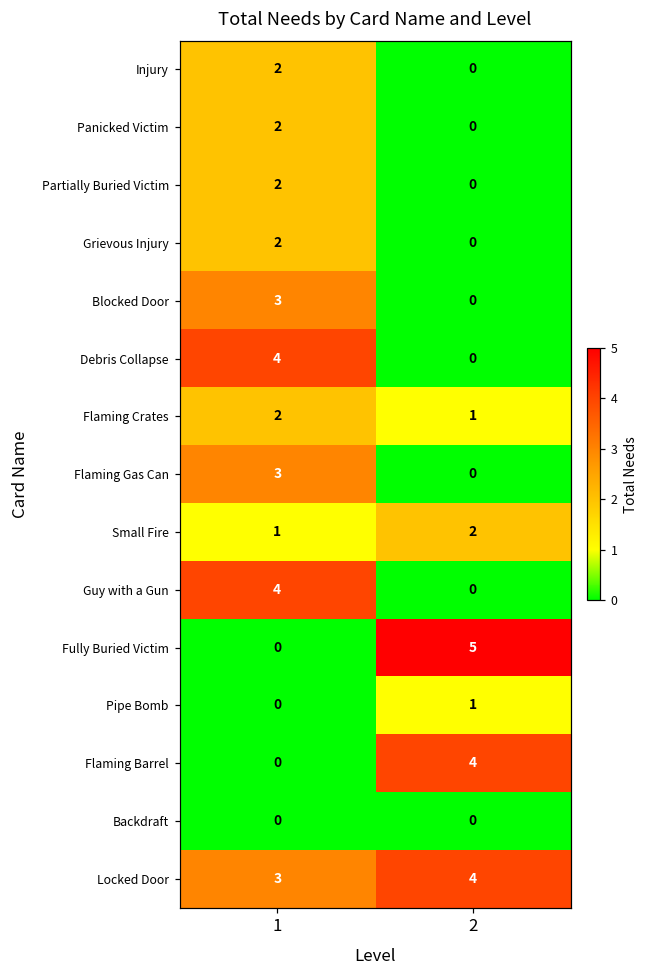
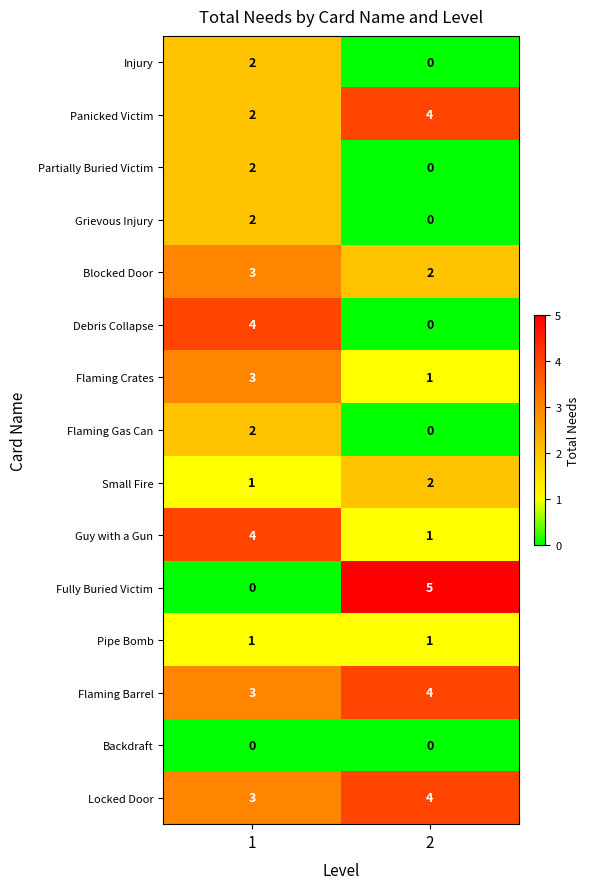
Panicked Victim, 2: 0 -> 4
Blocked Door, 2: 0 -> 2
Flaming Crates, 1: 2 -> 3
Flaming Gas Can, 1: 3 -> 2
Guy with a Gun, 2: 0 -> 1
Pipe Bomb, 1: 0 -> 1
Flaming Barrel, 1: 0 -> 3
